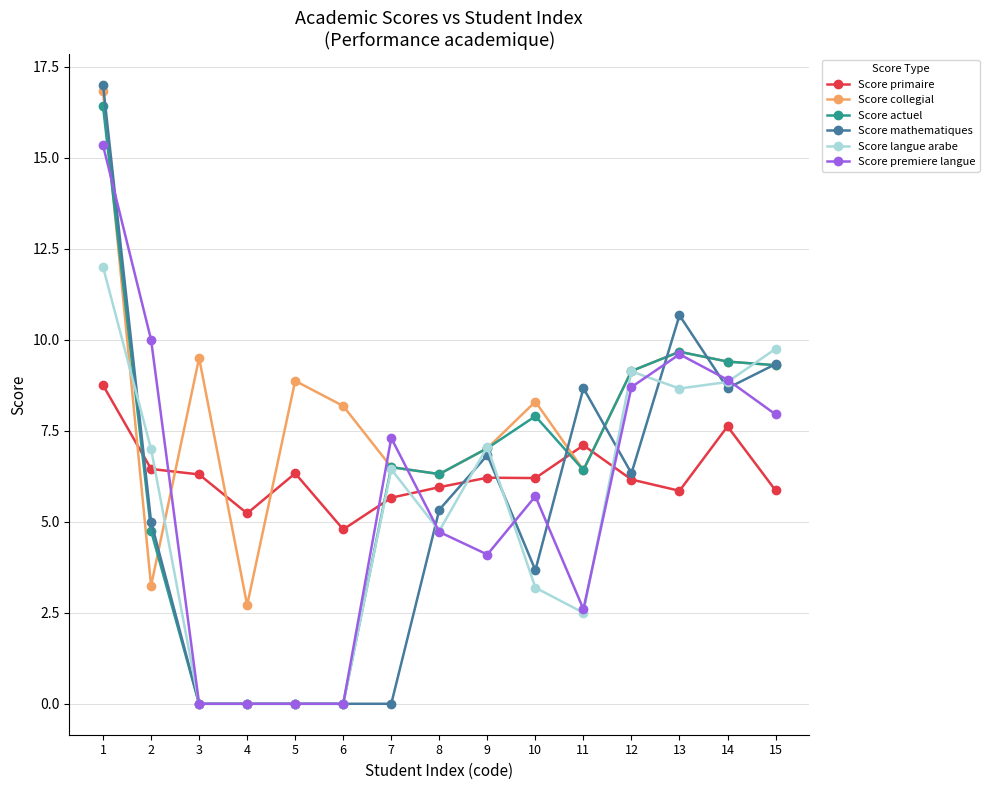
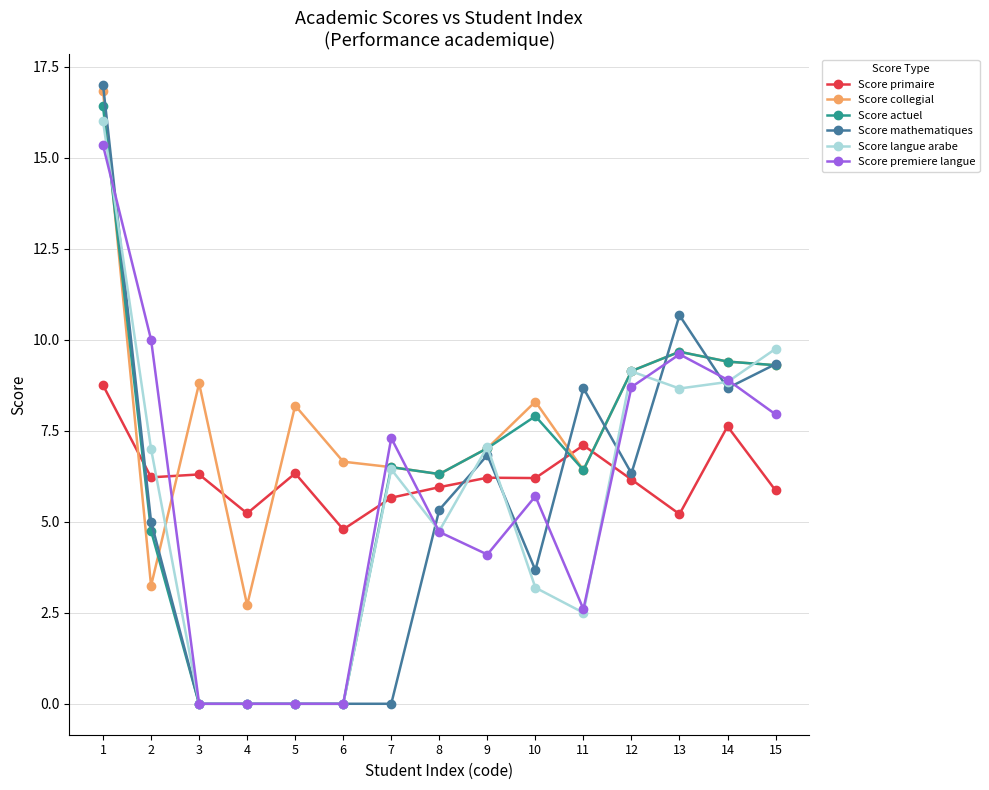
Score langue arabe, 1: 12 -> 16
Score primaire, 2: 6.5 -> 6.2
Score collegial, 3: 9.5 -> 8.8
Score collegial, 5: 8.9 -> 8.2
Score collegial, 6: 8.2 -> 6.7
Score primaire, 13: 5.9 -> 5.2
